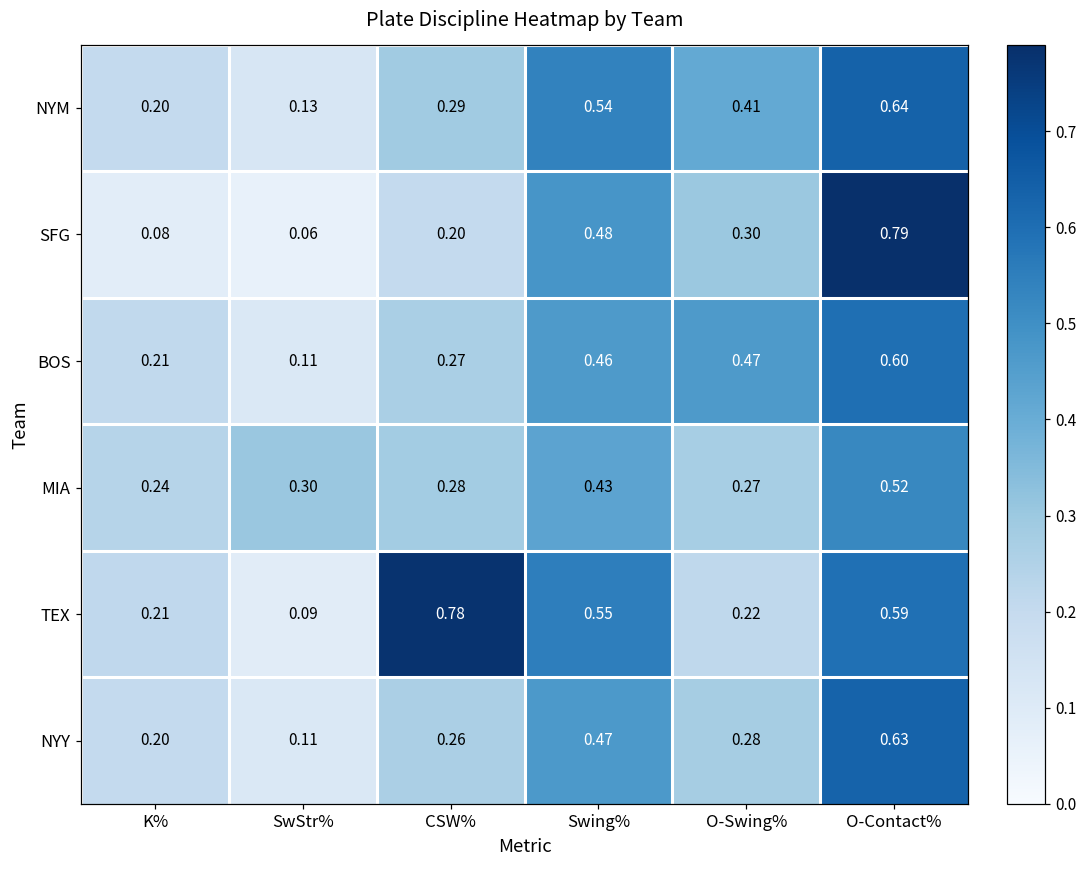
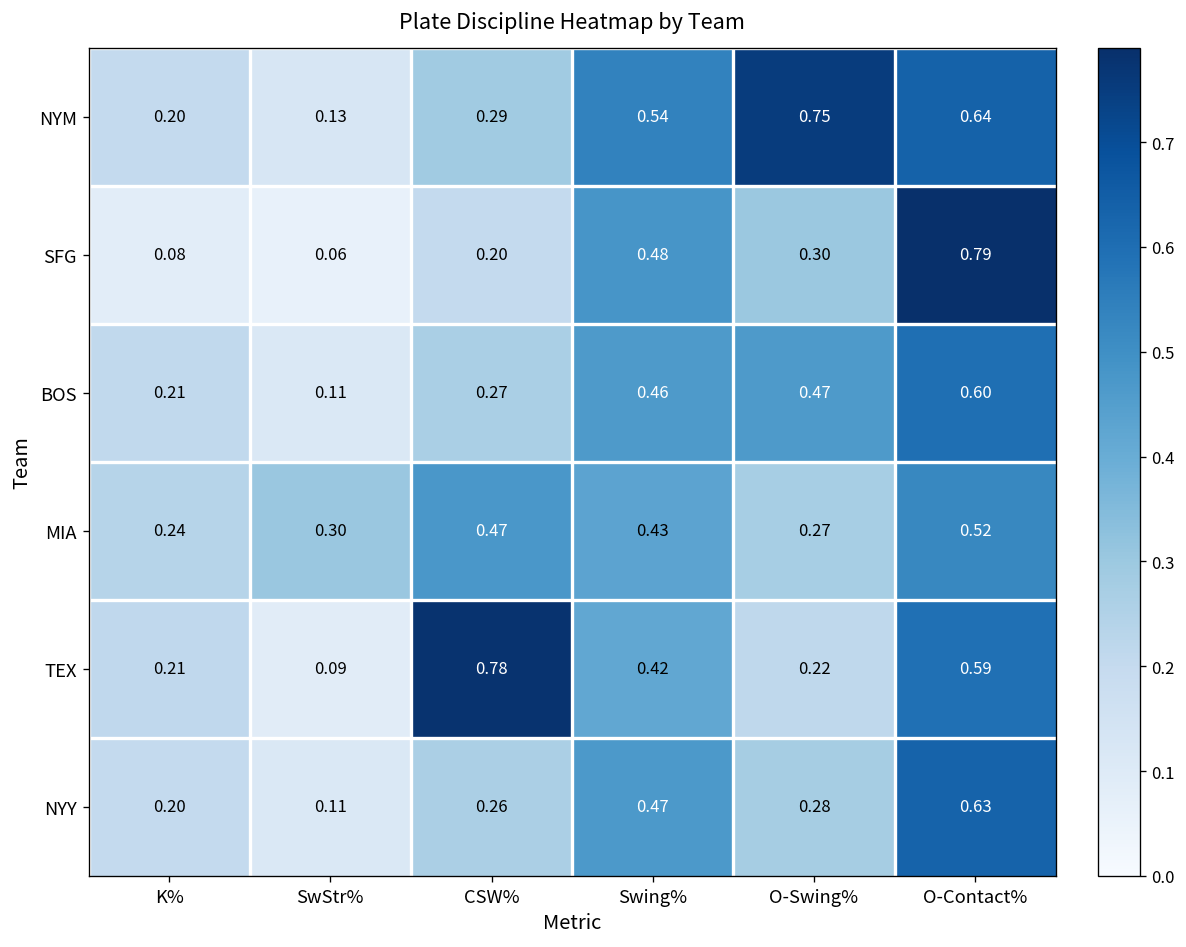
NYM, O-Swing%: 0.41 -> 0.75
MIA, CSW%: 0.28 -> 0.47
TEX, Swing%: 0.55 -> 0.42
